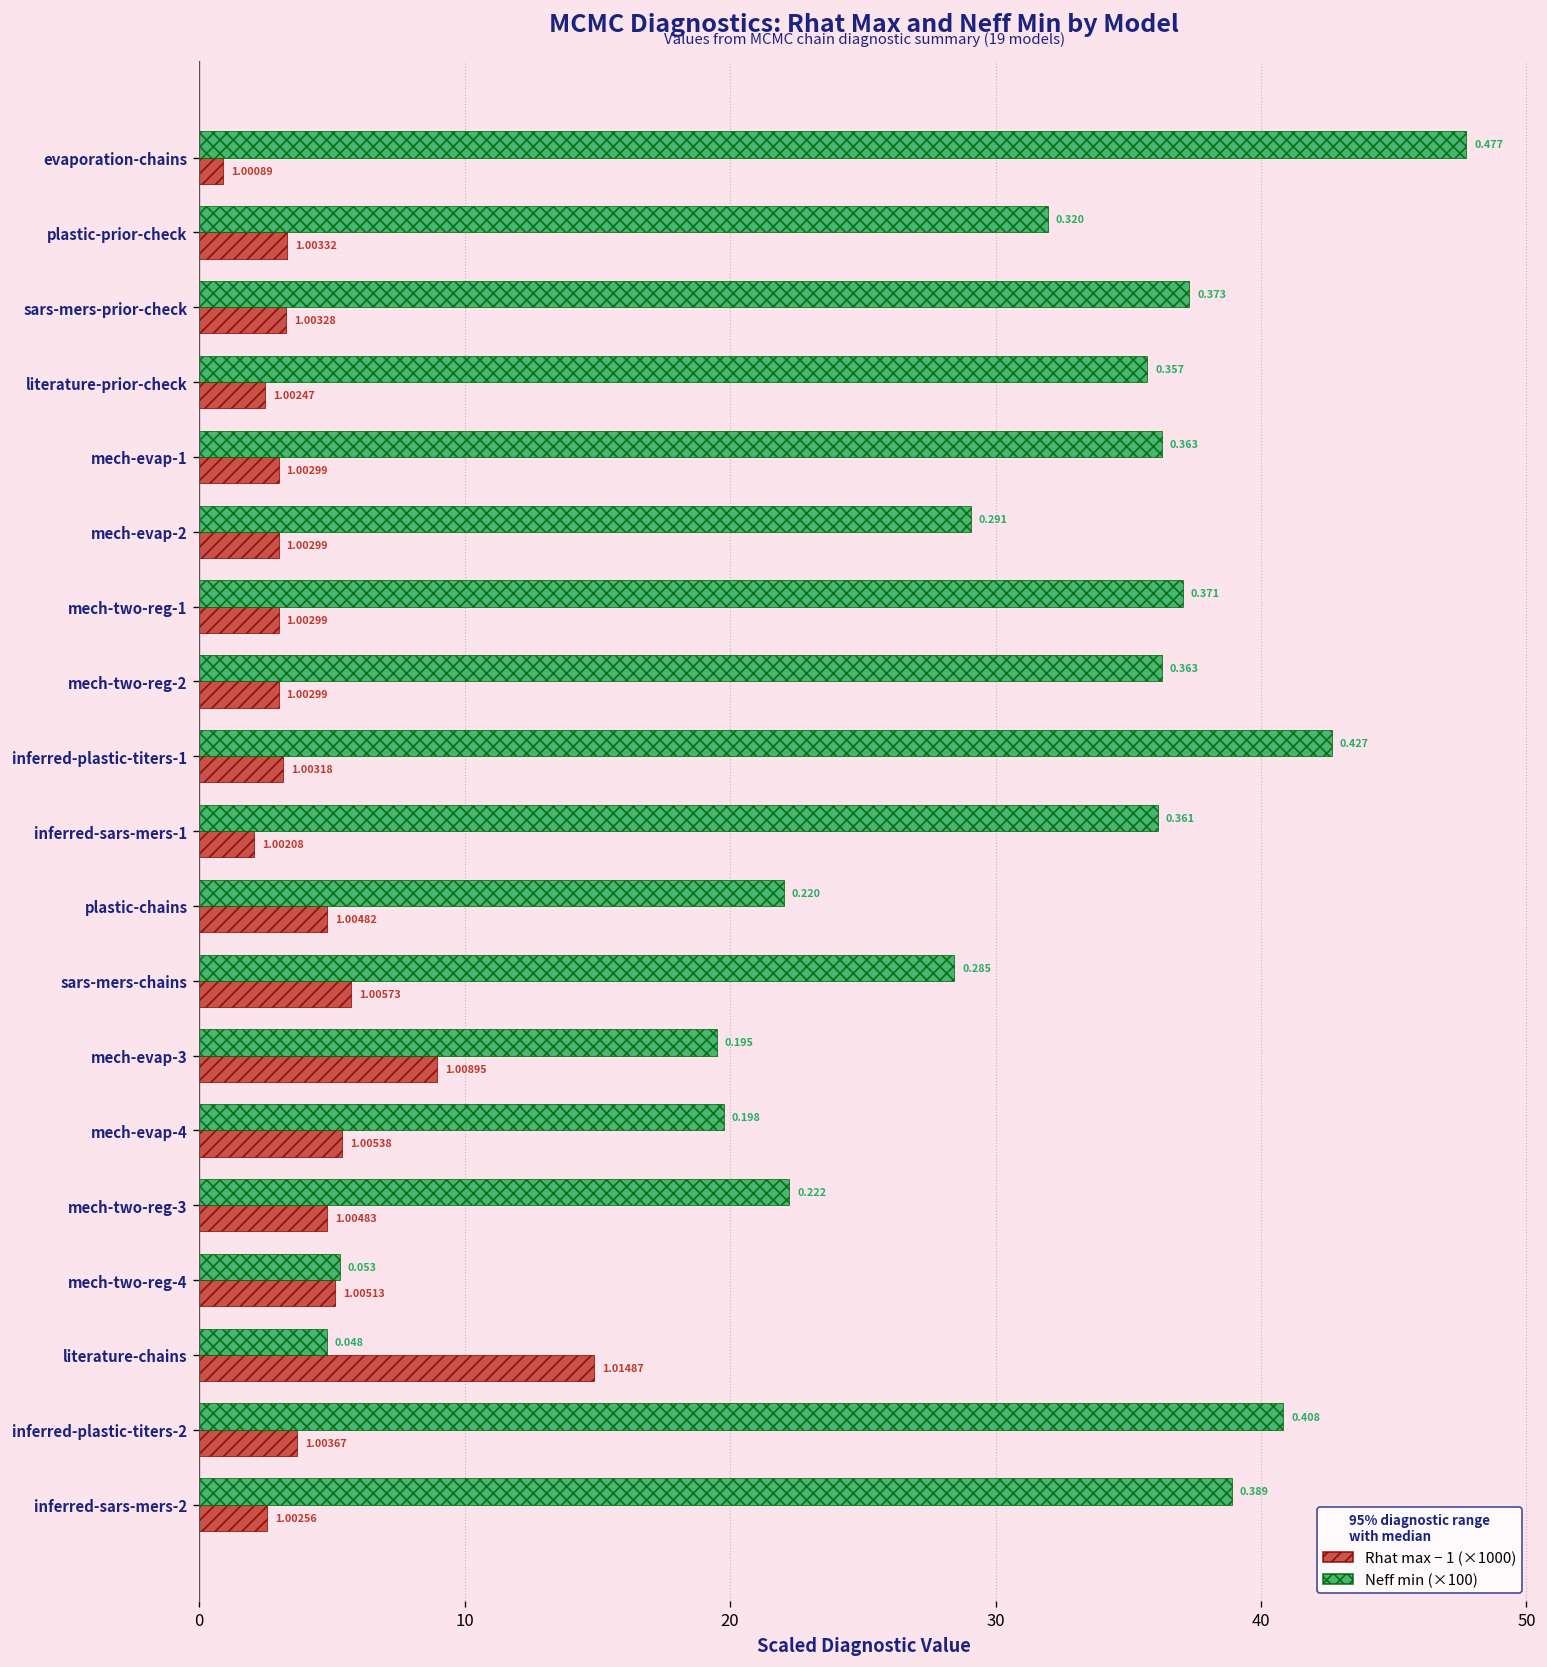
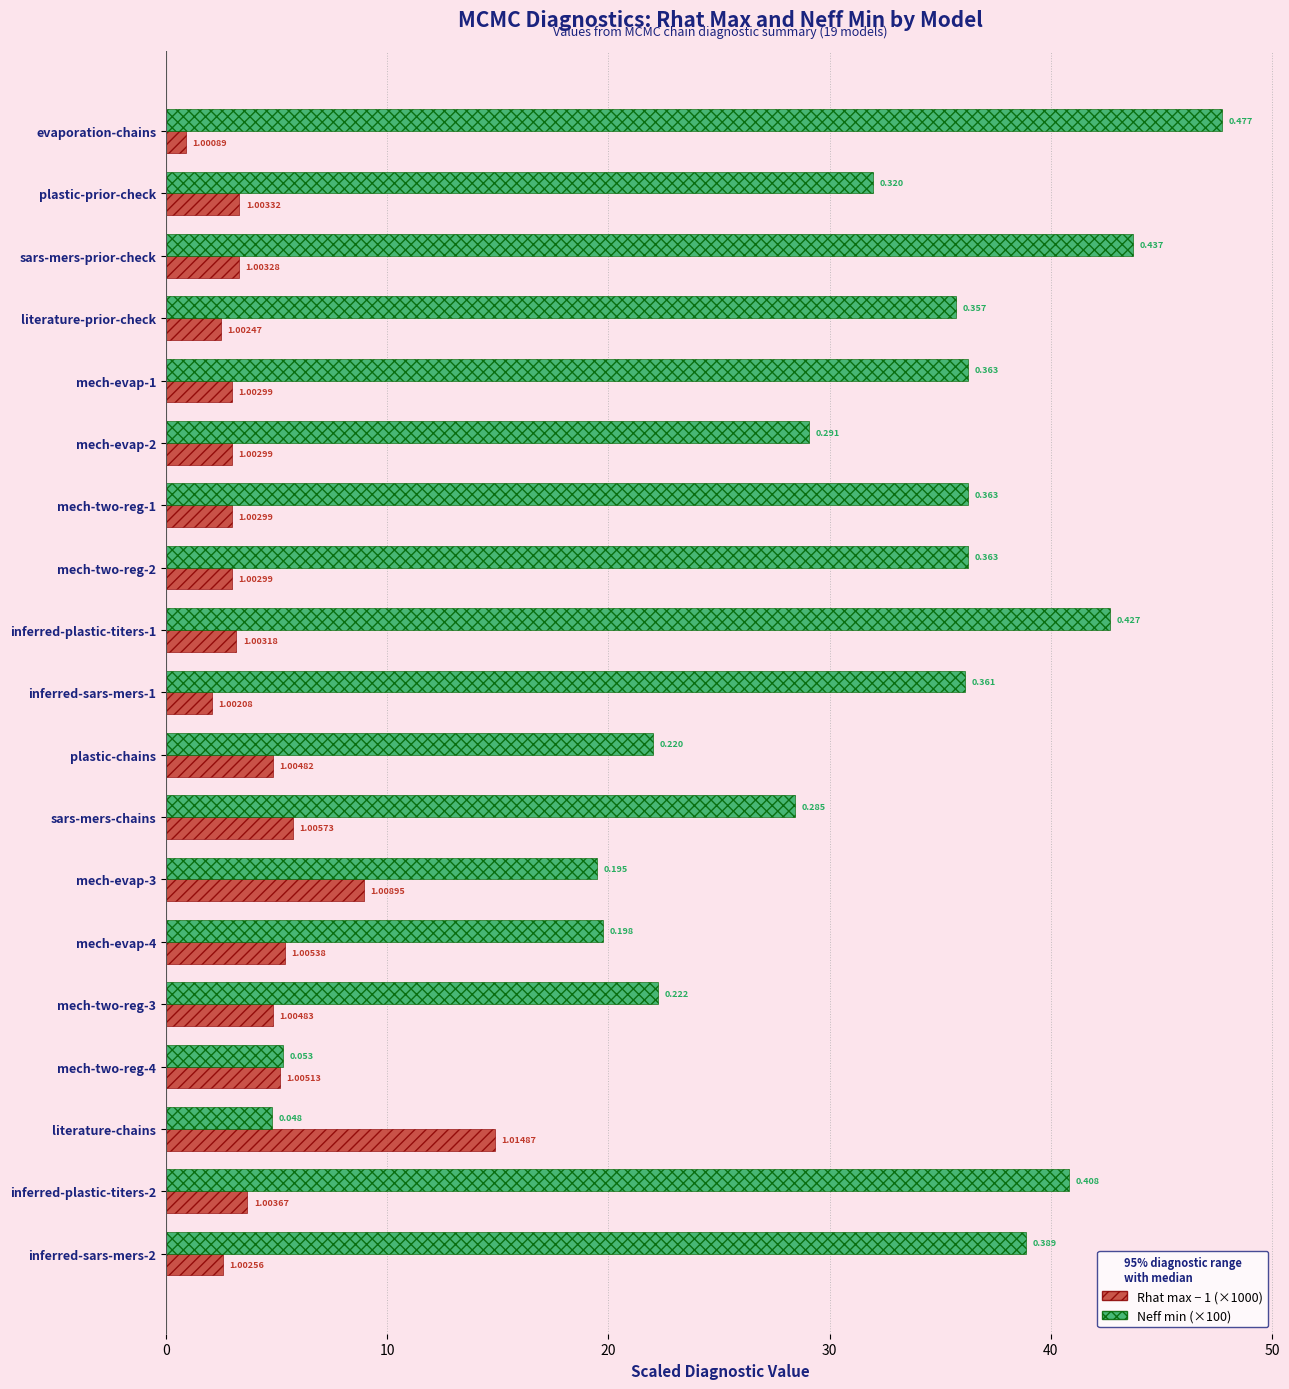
Neff min (×100), sars-mers-prior-check: 0.373 -> 0.437
Neff min (×100), mech-two-reg-1: 0.371 -> 0.363
